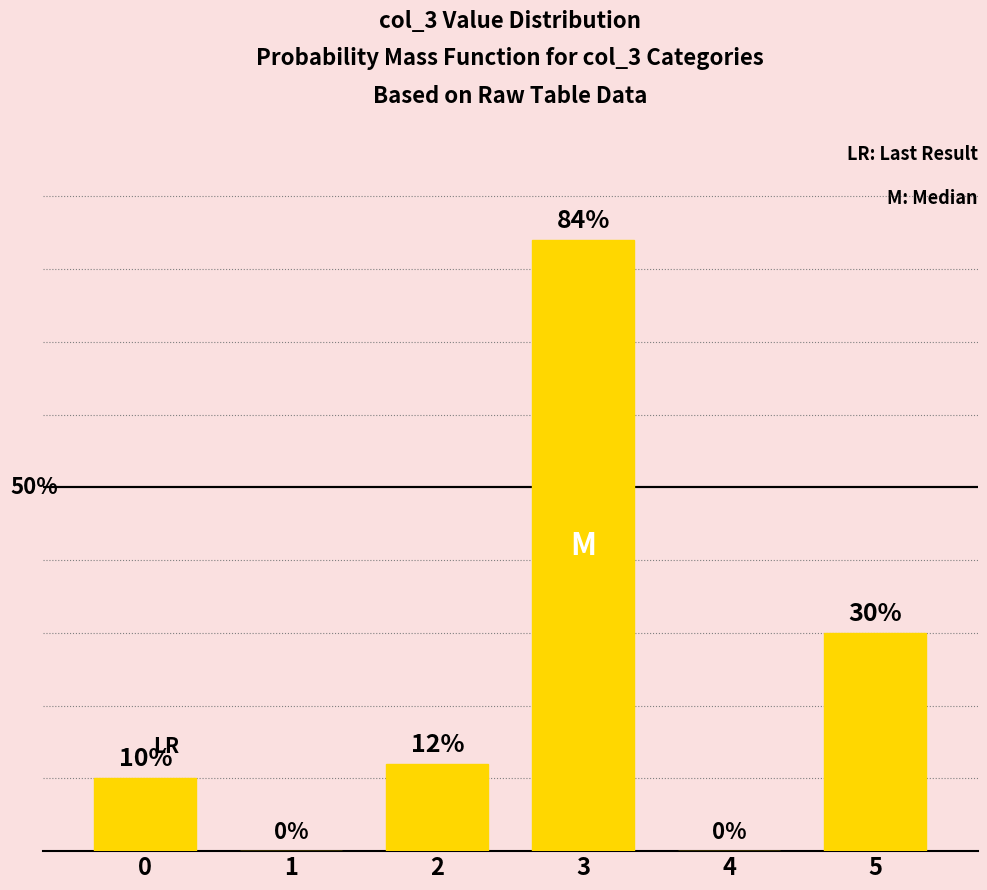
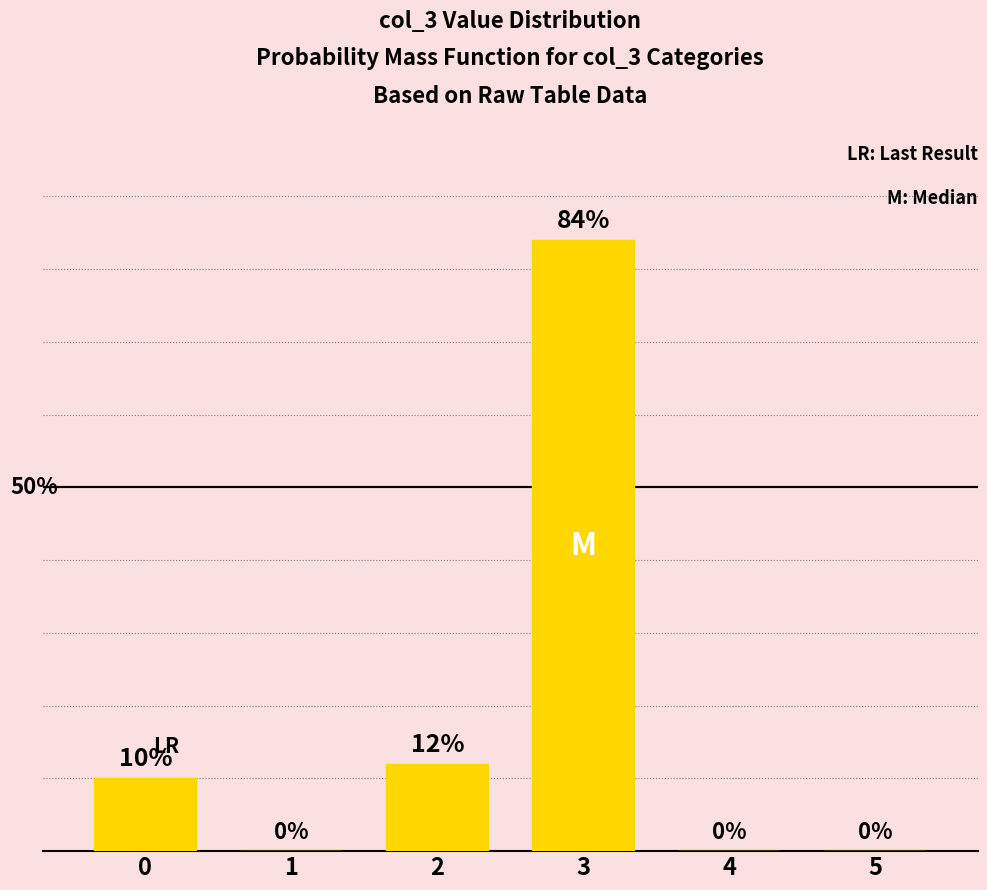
5: 30% -> 0%
